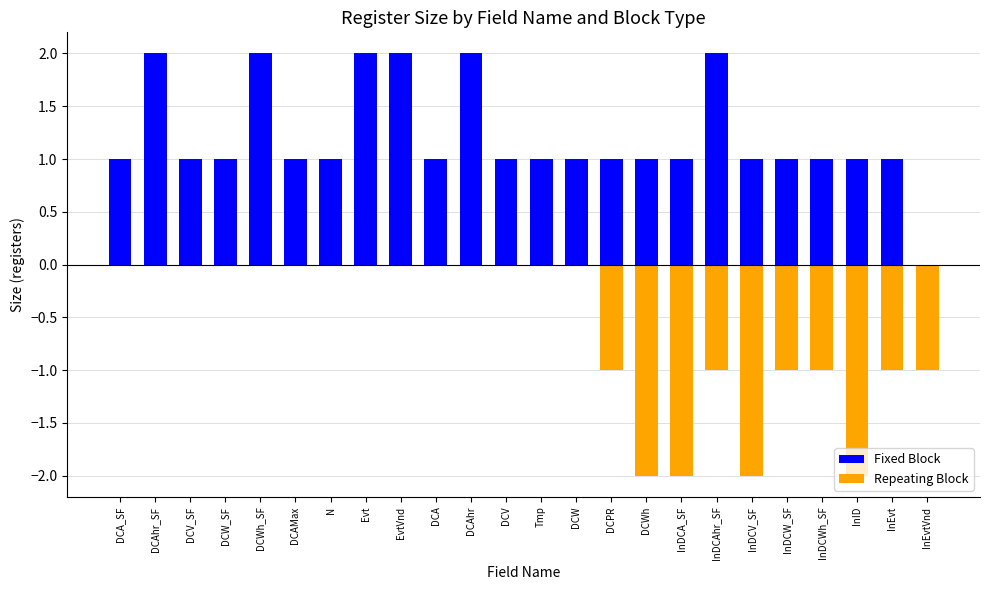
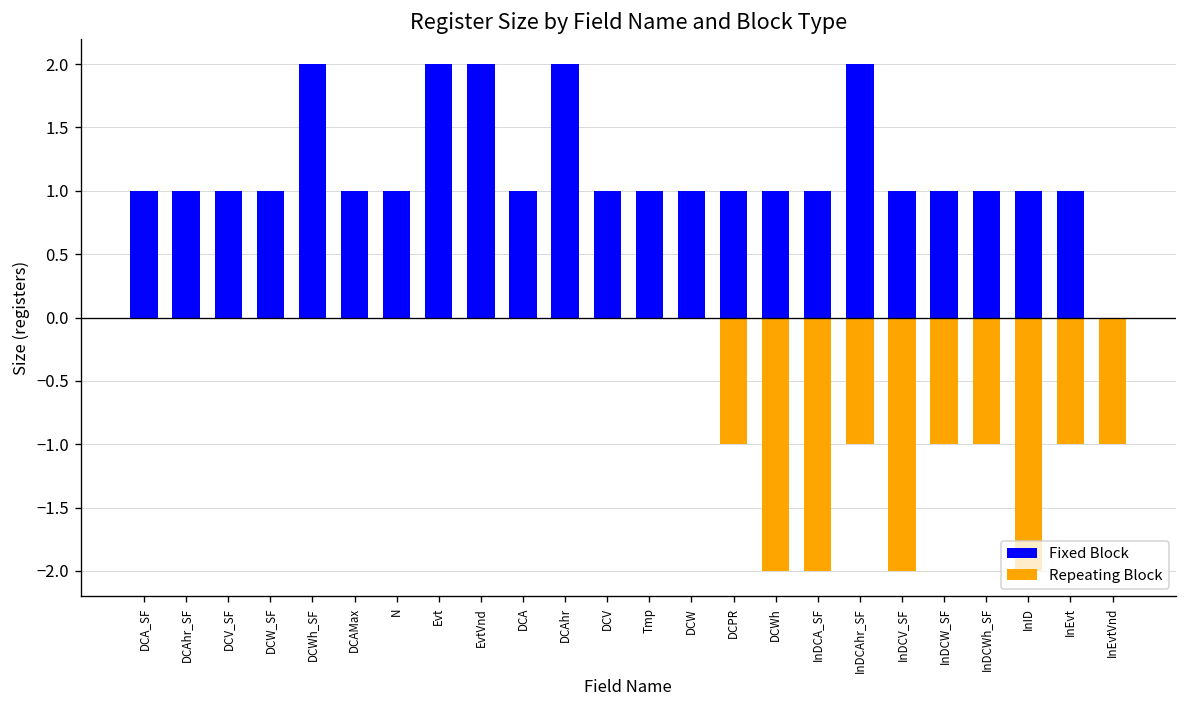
Fixed Block, DCAhr_SF: 2 -> 1
